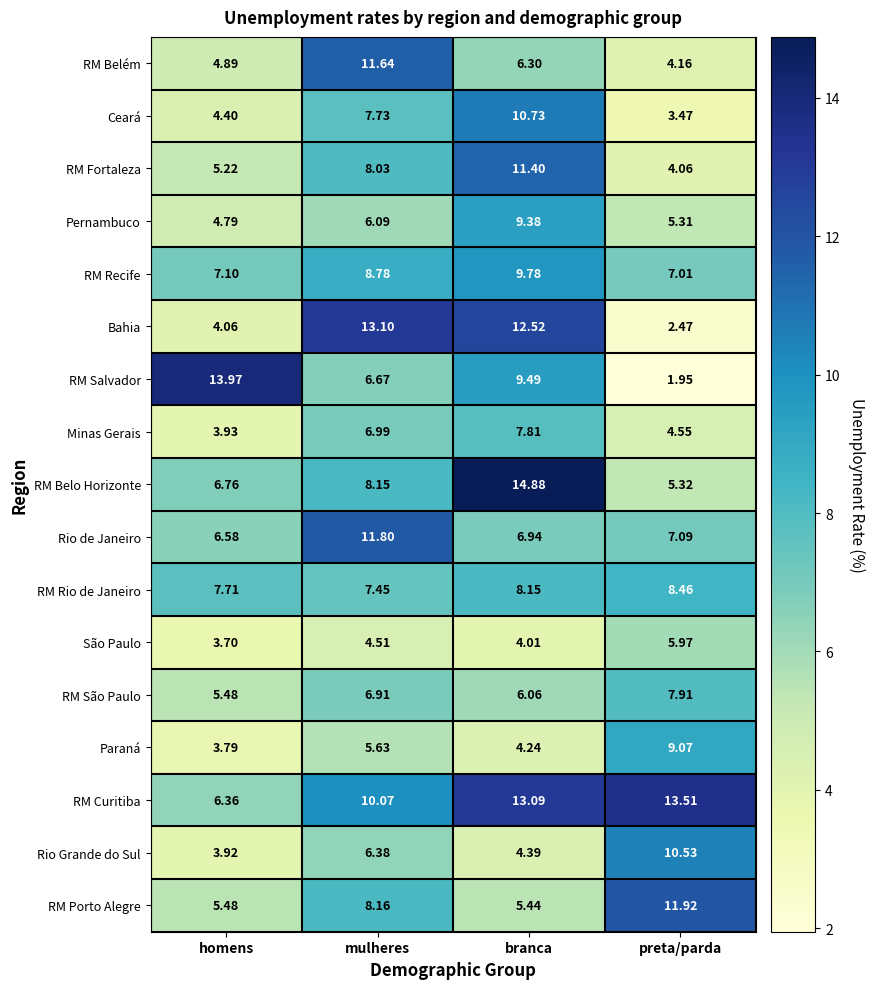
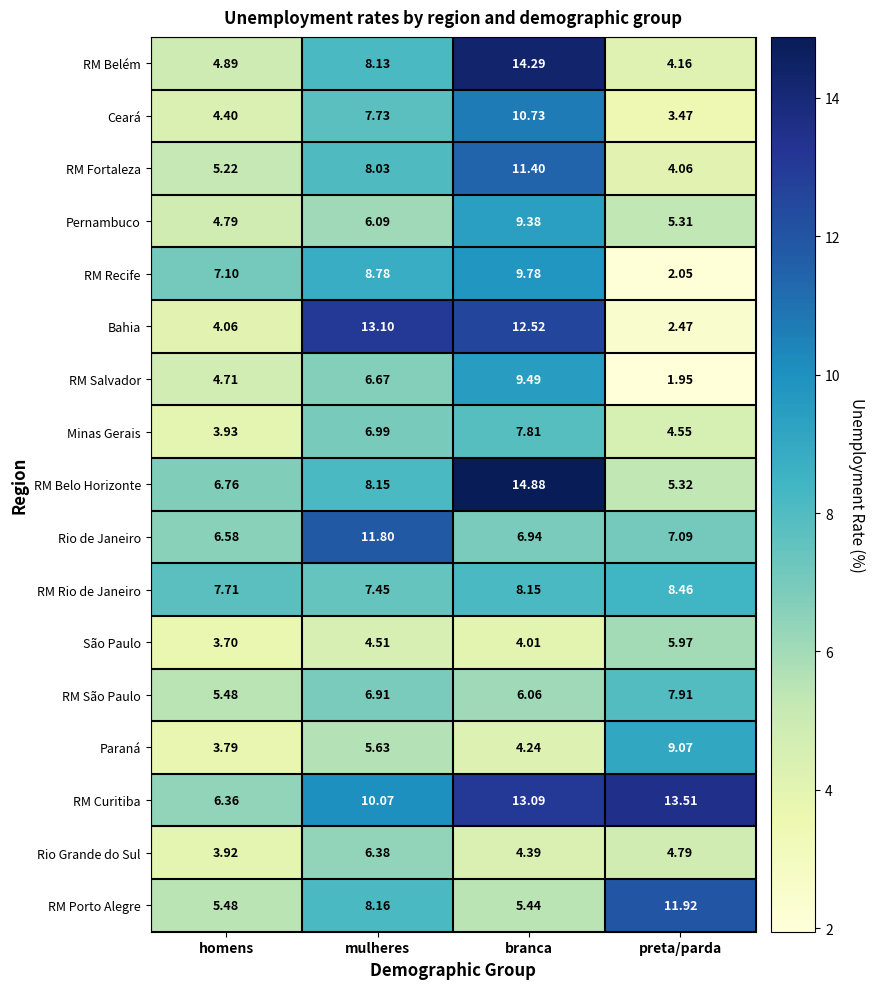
RM Belém, mulheres: 11.64 -> 8.13
RM Belém, branca: 6.30 -> 14.29
RM Recife, preta/parda: 7.01 -> 2.05
RM Salvador, homens: 13.97 -> 4.71
Rio Grande do Sul, preta/parda: 10.53 -> 4.79
